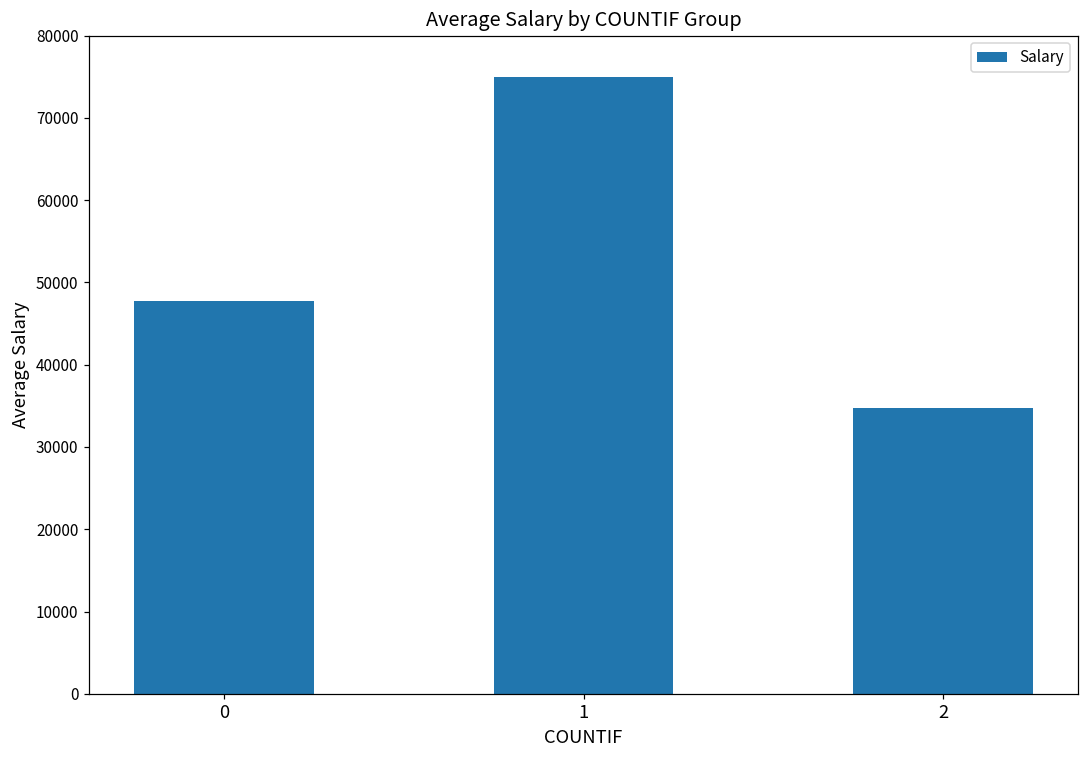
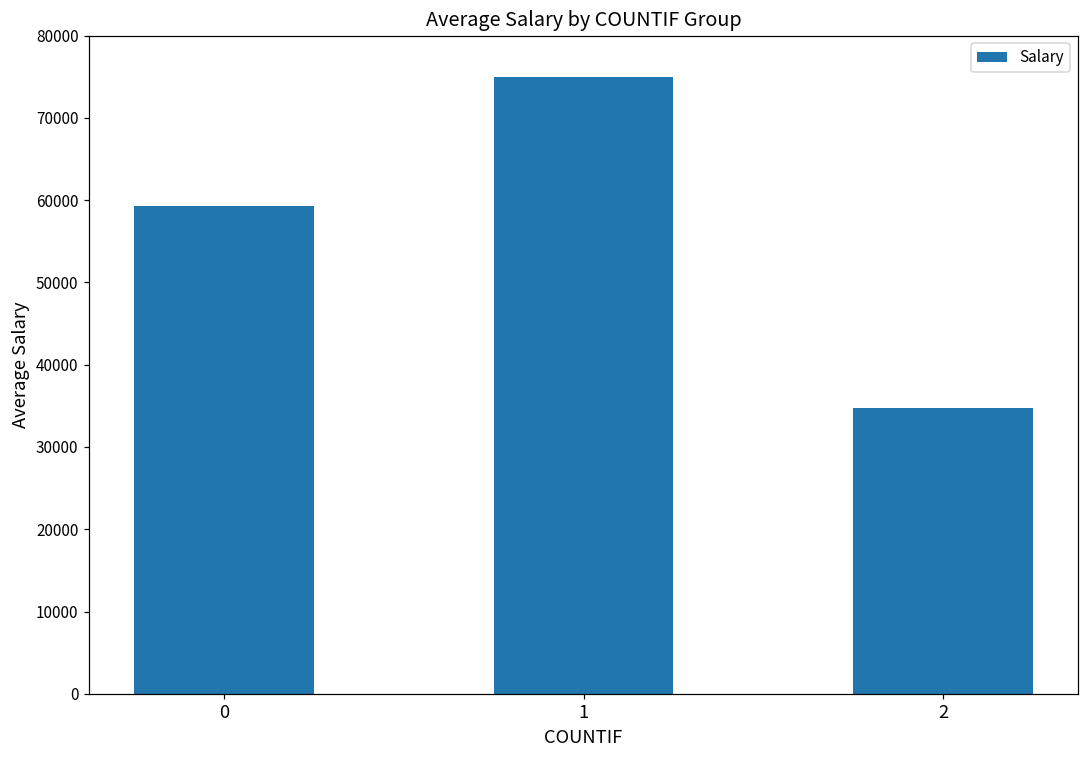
0: 48000 -> 59000
